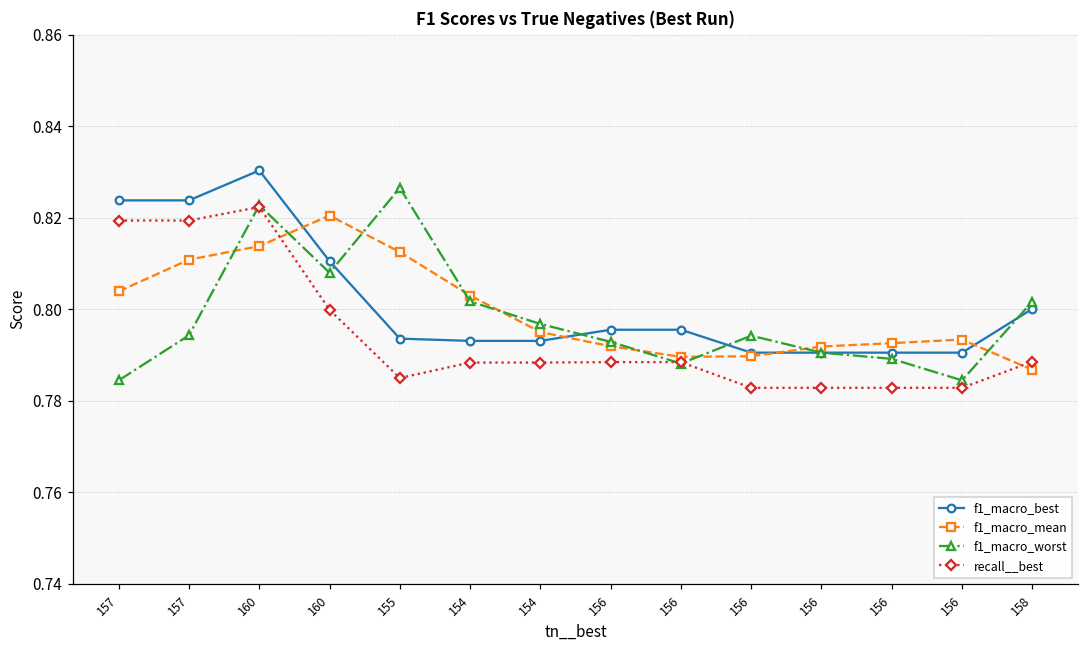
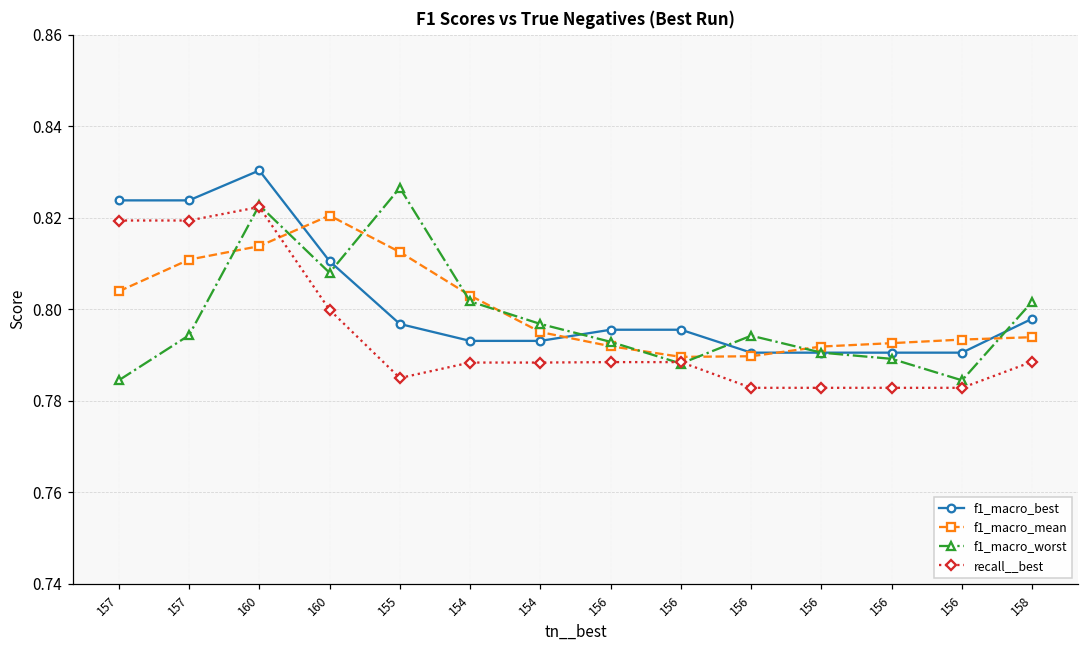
f1_macro_best, 155: 0.794 -> 0.797
f1_macro_best, 158: 0.800 -> 0.798
f1_macro_mean, 158: 0.787 -> 0.794
